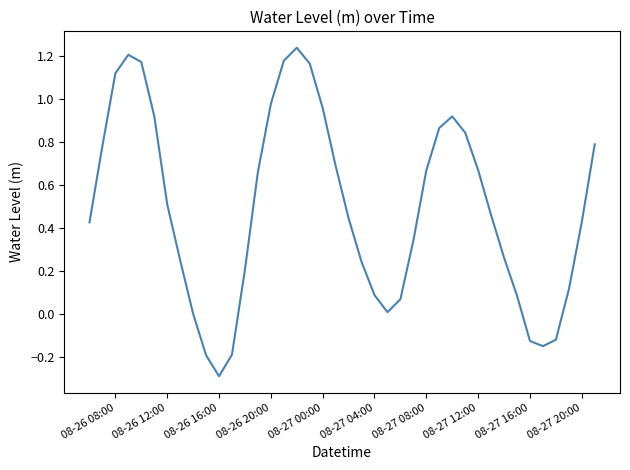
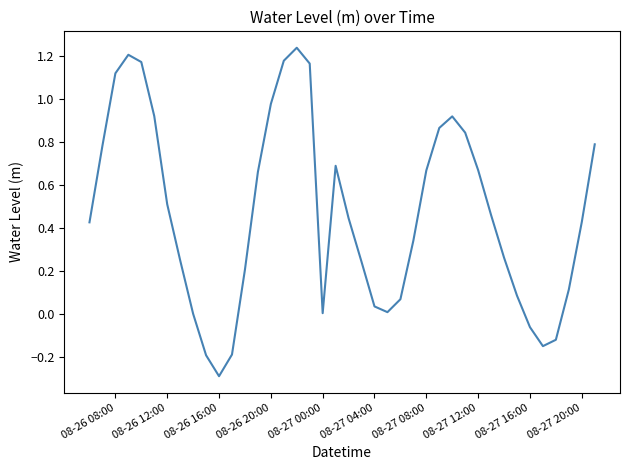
08-27 00:00: 0.96 -> 0.00
08-27 04:00: 0.09 -> 0.03
08-27 16:00: -0.13 -> -0.06
